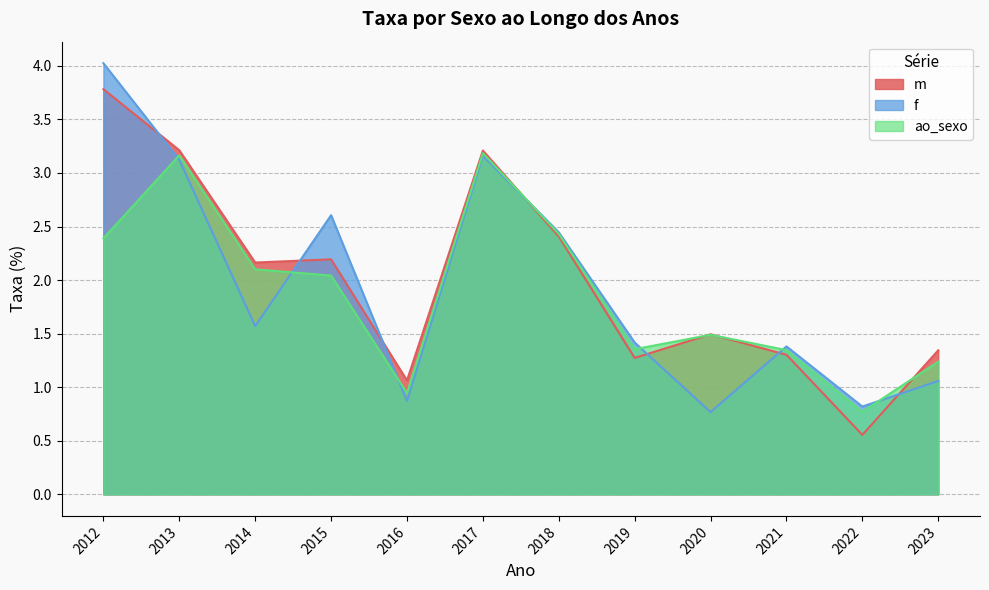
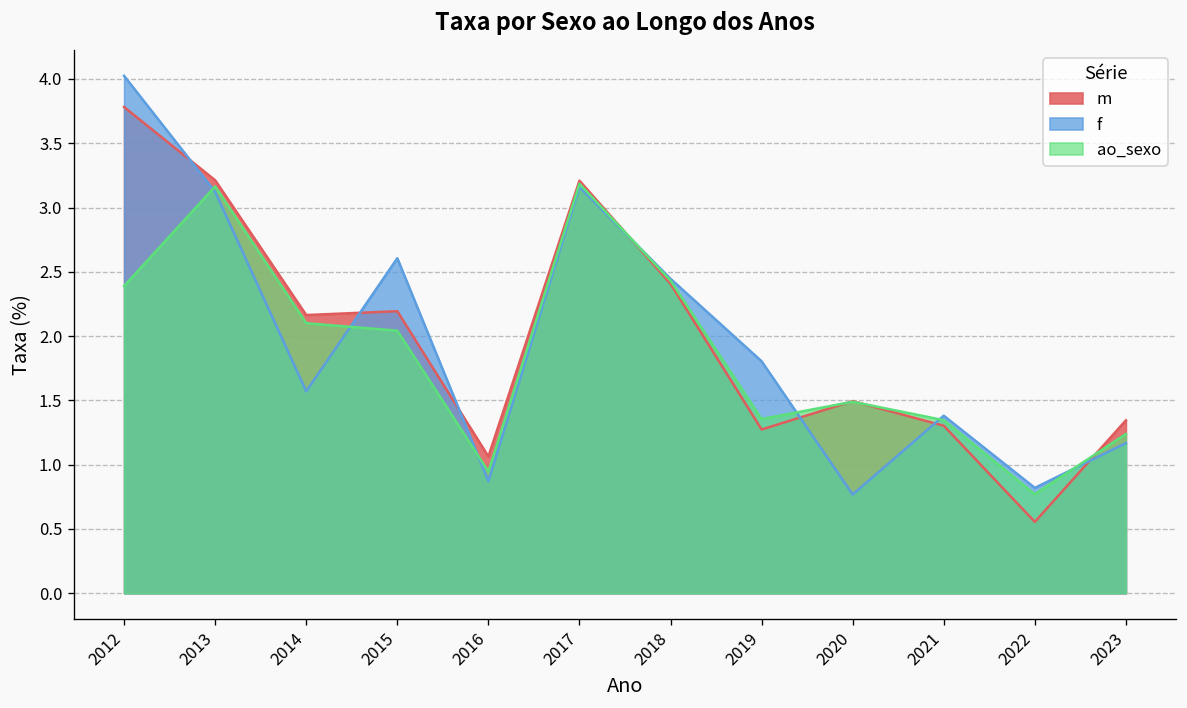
f, 2019: 1.42 -> 1.80
f, 2023: 1.06 -> 1.17
